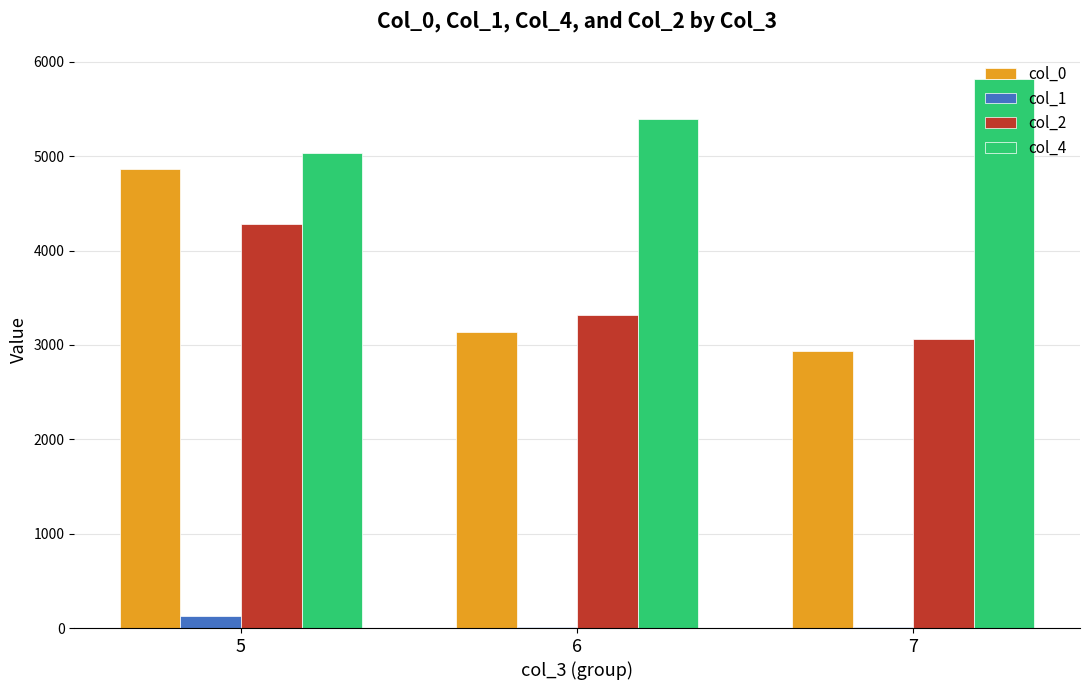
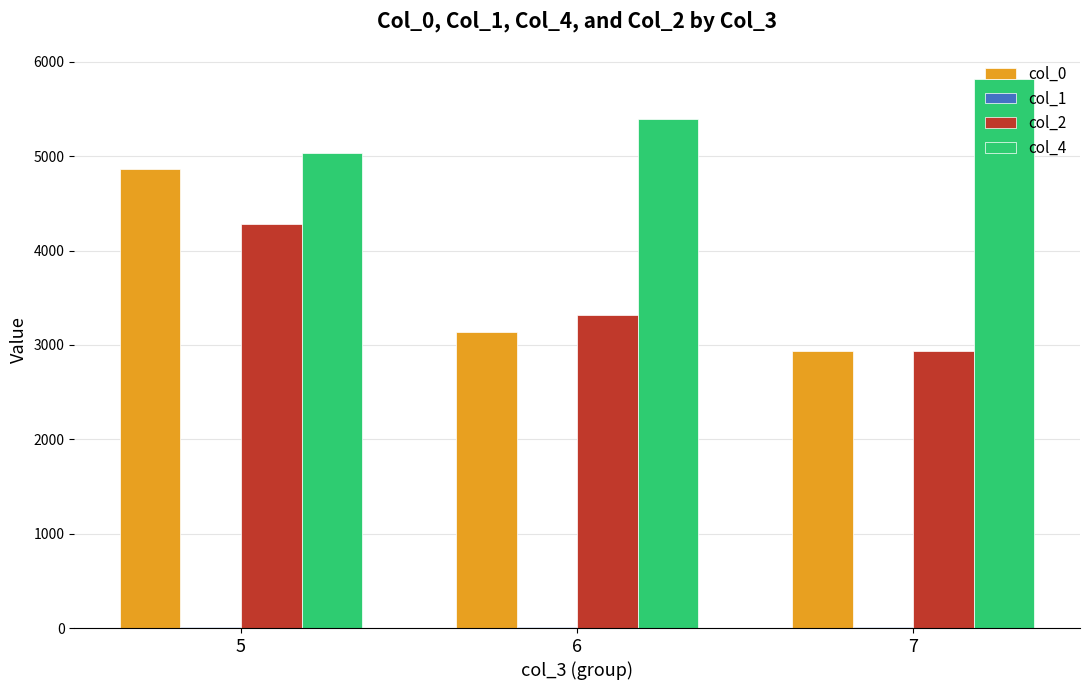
col_1, 5: 100 -> 0
col_2, 7: 3100 -> 2900
